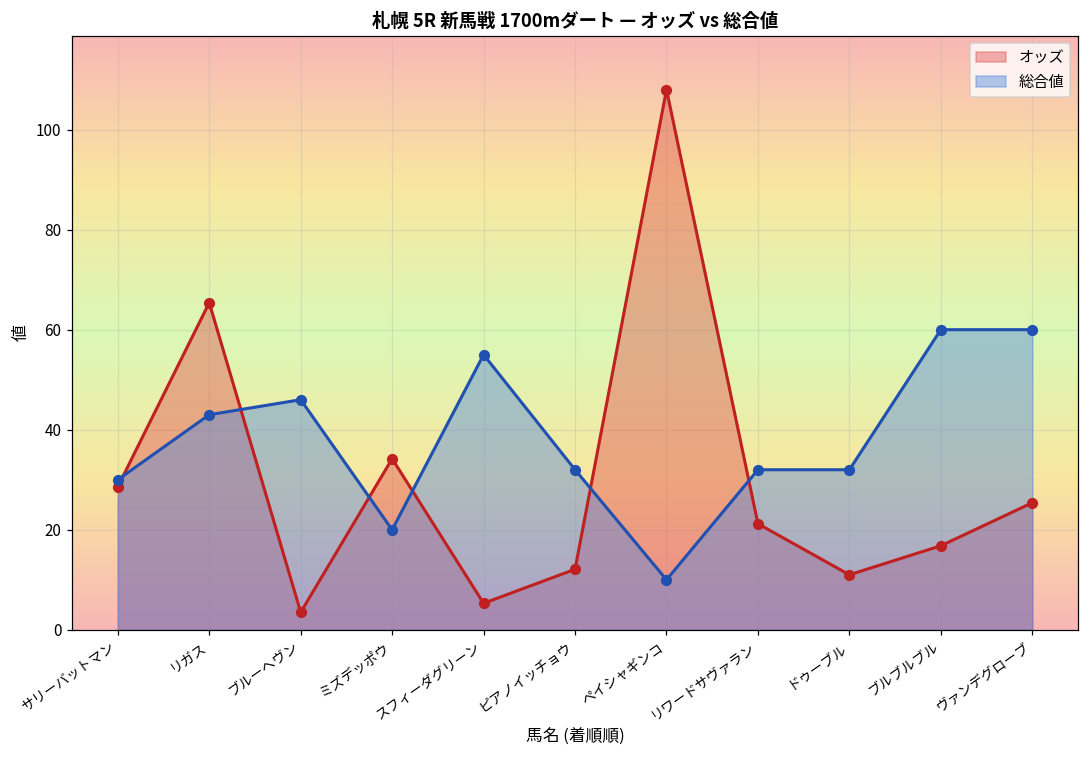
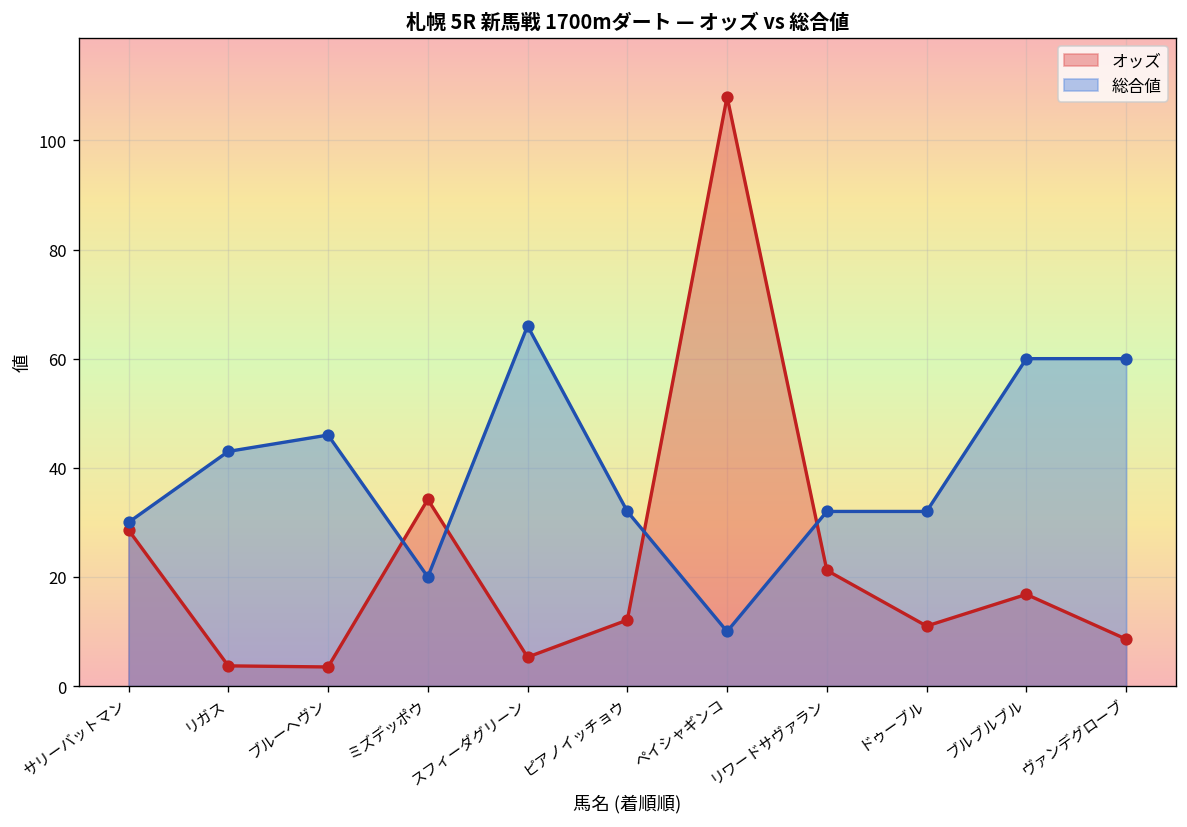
オッズ, リガス: 65 -> 4
総合値, スフィーダグリーン: 55 -> 66
オッズ, ヴァンデグローブ: 25 -> 9
